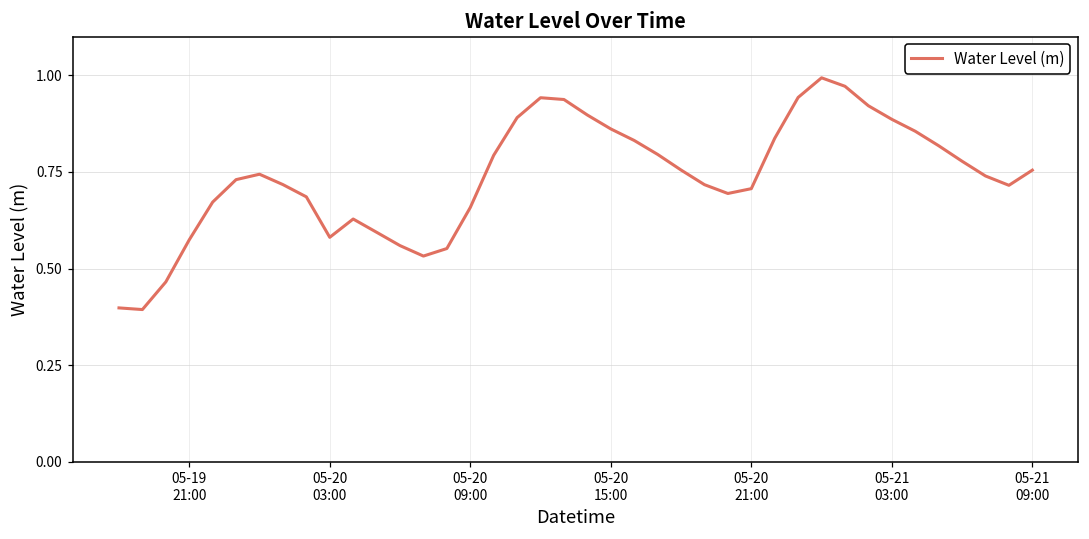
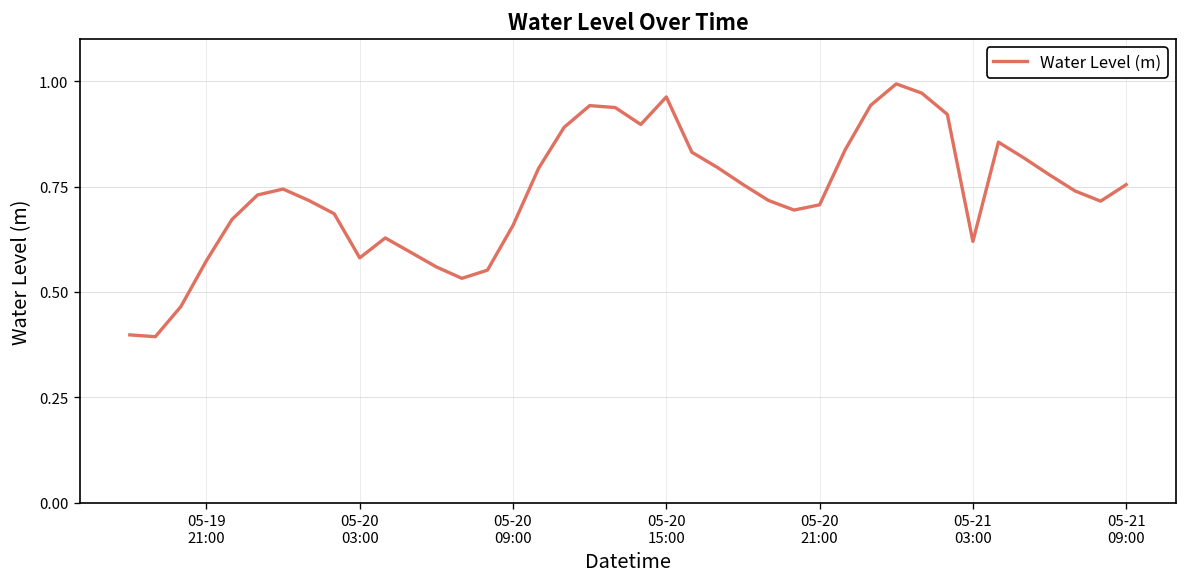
05-20 15:00: 0.86 -> 0.96
05-21 03:00: 0.89 -> 0.62
